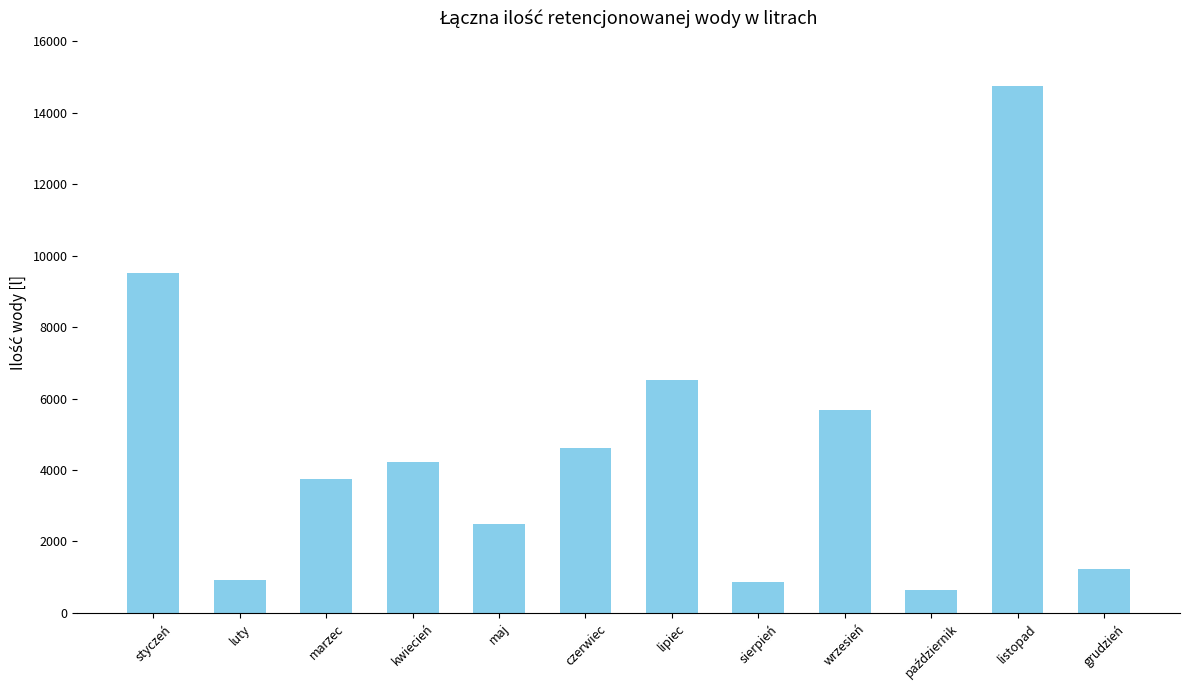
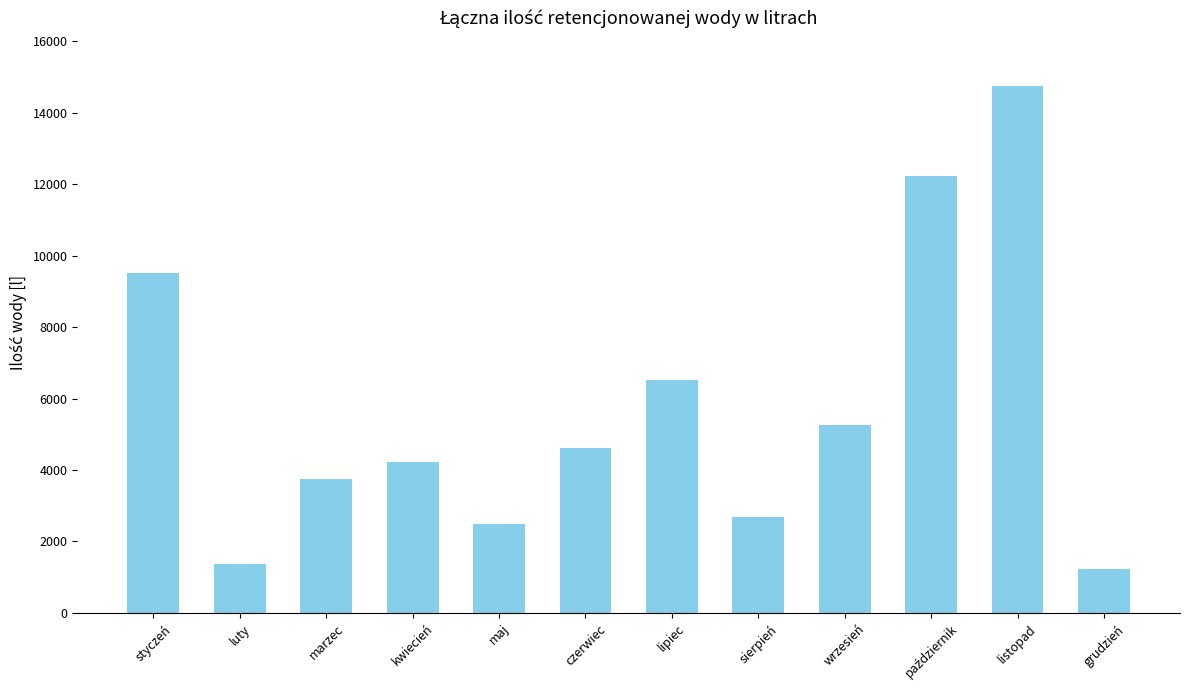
luty: 900 -> 1400
sierpień: 900 -> 2700
wrzesień: 5700 -> 5300
październik: 600 -> 12200
